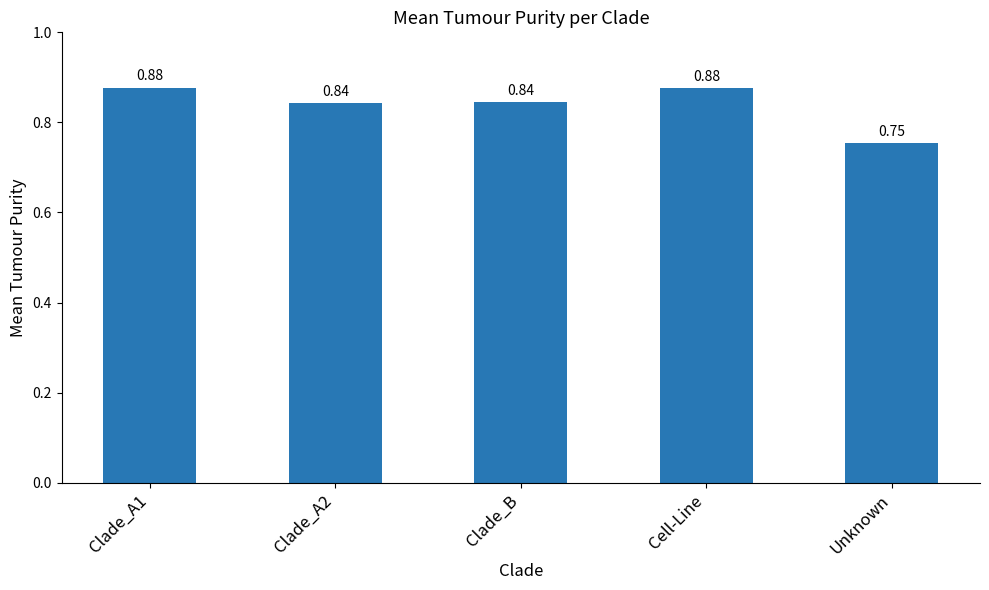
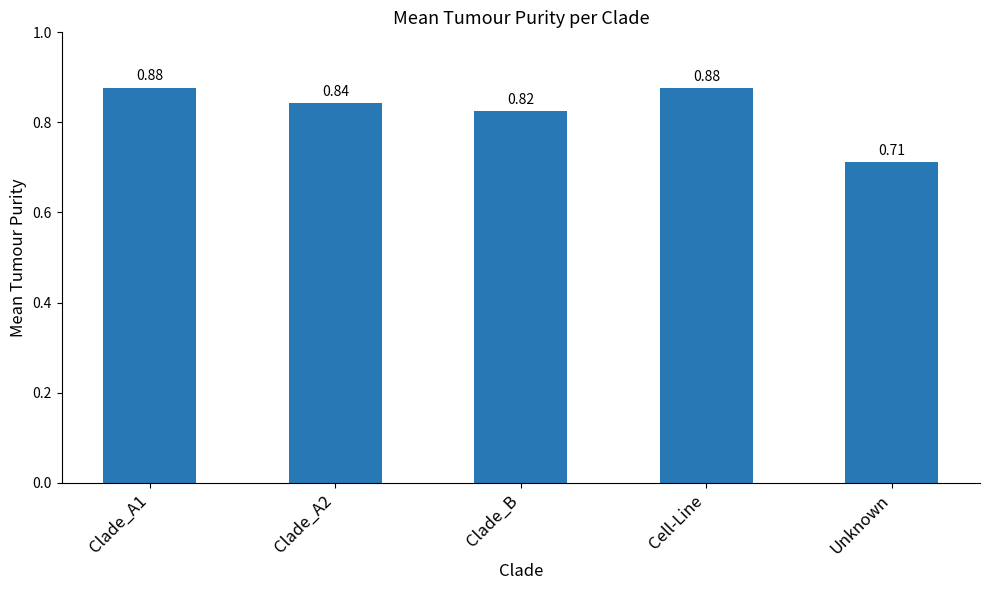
Clade_B: 0.84 -> 0.82
Unknown: 0.75 -> 0.71
